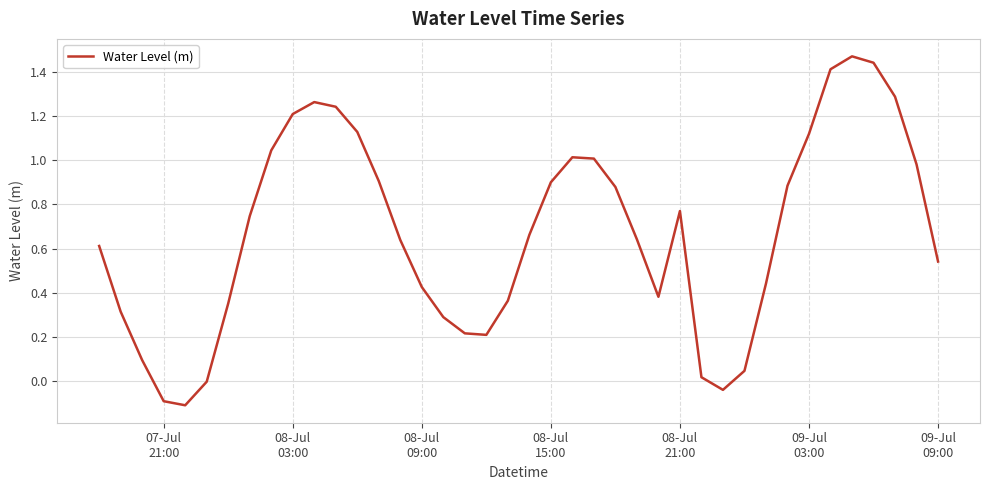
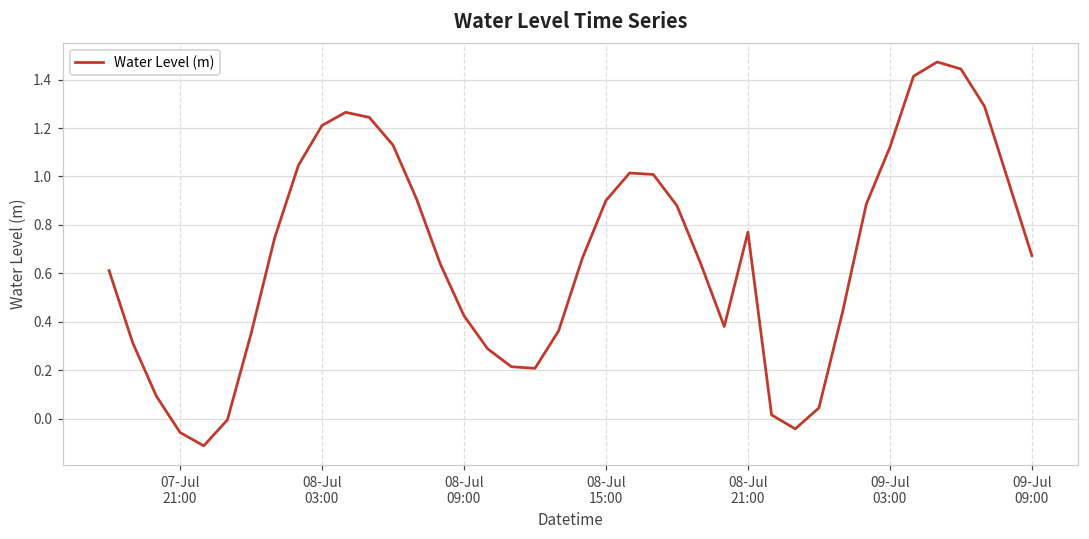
07-Jul 21:00: -0.09 -> -0.06
09-Jul 09:00: 0.54 -> 0.67
